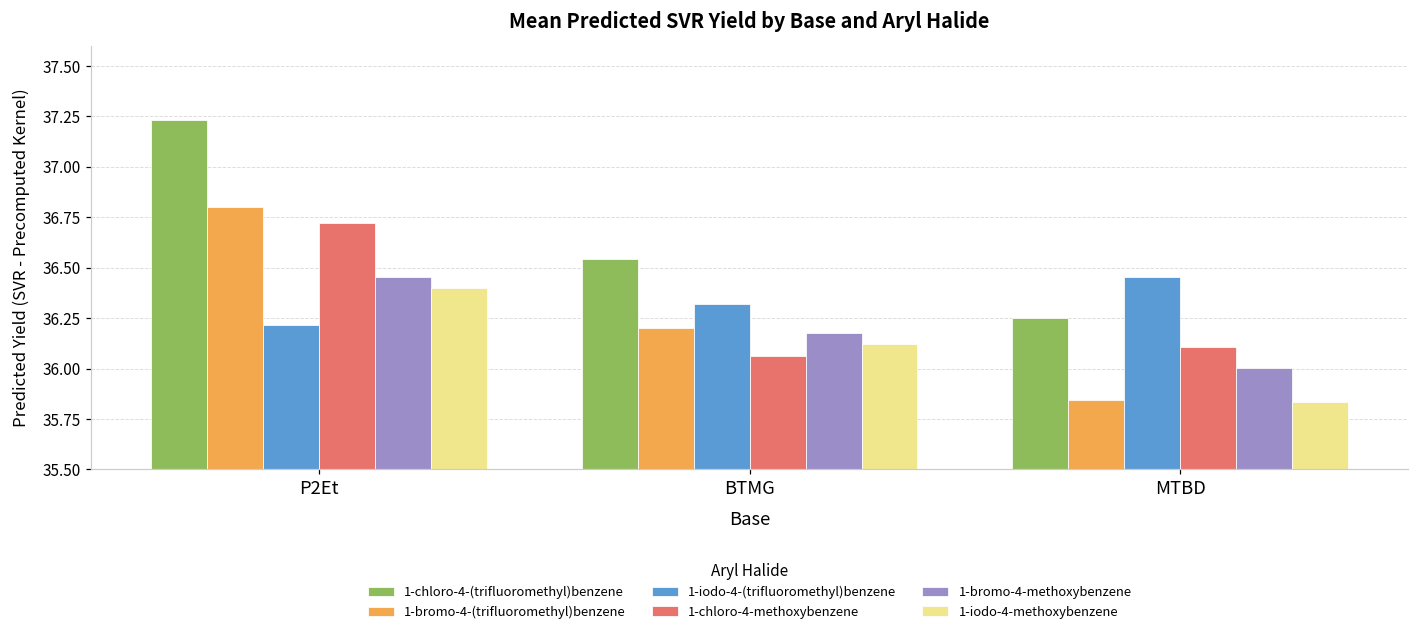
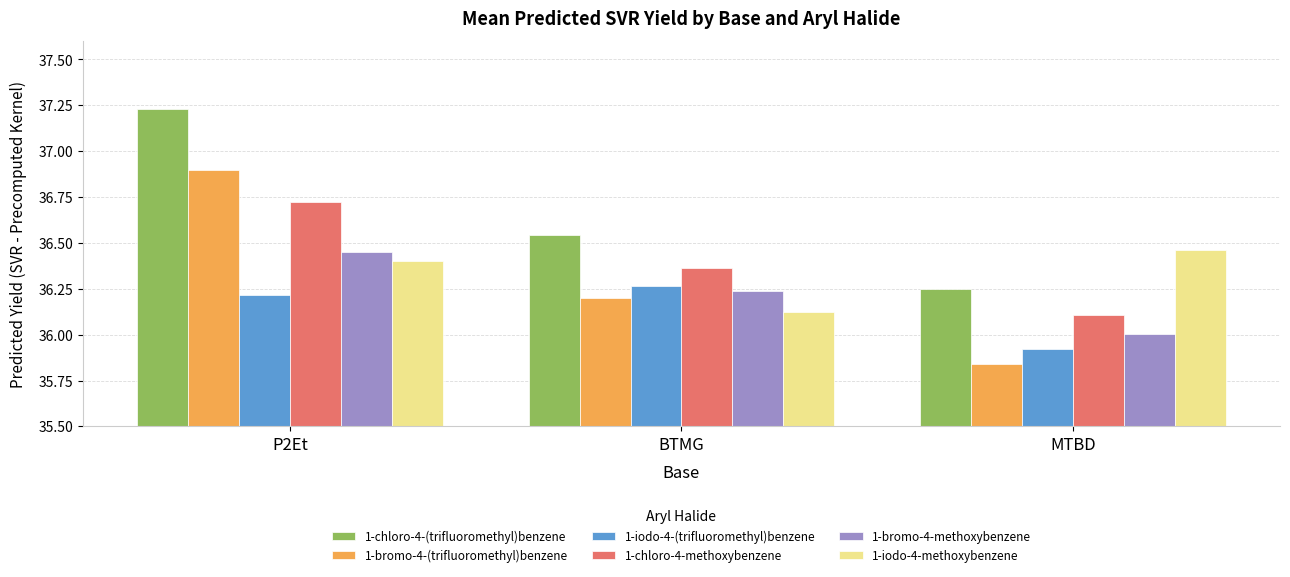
1-bromo-4-(trifluoromethyl)benzene, P2Et: 36.80 -> 36.90
1-iodo-4-(trifluoromethyl)benzene, BTMG: 36.32 -> 36.27
1-chloro-4-methoxybenzene, BTMG: 36.06 -> 36.36
1-bromo-4-methoxybenzene, BTMG: 36.18 -> 36.24
1-iodo-4-(trifluoromethyl)benzene, MTBD: 36.45 -> 35.92
1-iodo-4-methoxybenzene, MTBD: 35.83 -> 36.46
